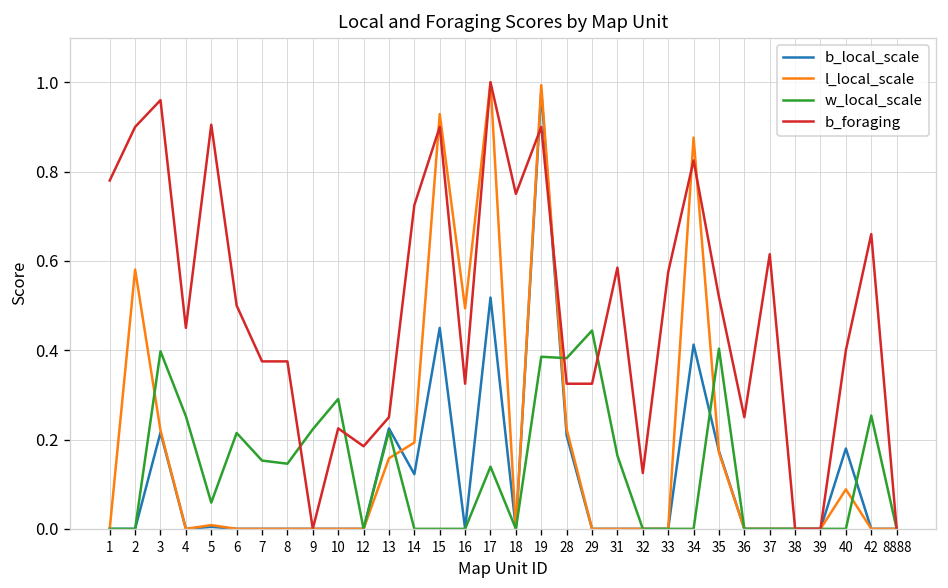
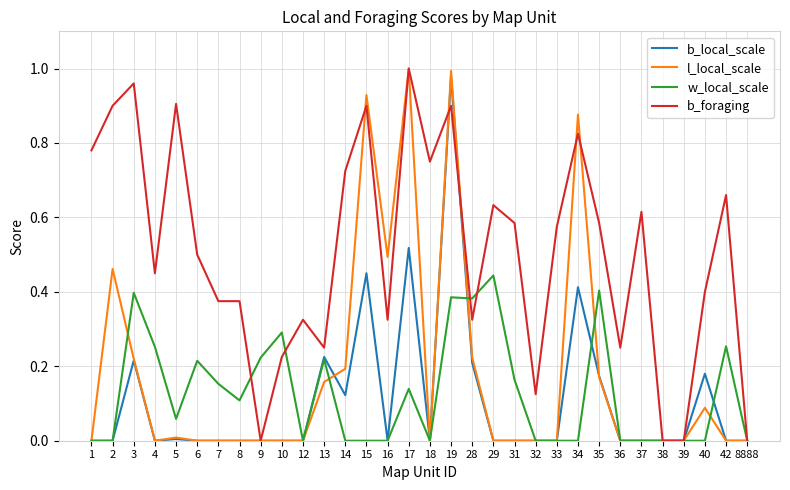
l_local_scale, 2: 0.58 -> 0.46
w_local_scale, 8: 0.15 -> 0.11
b_foraging, 12: 0.19 -> 0.33
b_foraging, 29: 0.33 -> 0.63
b_foraging, 35: 0.52 -> 0.59
